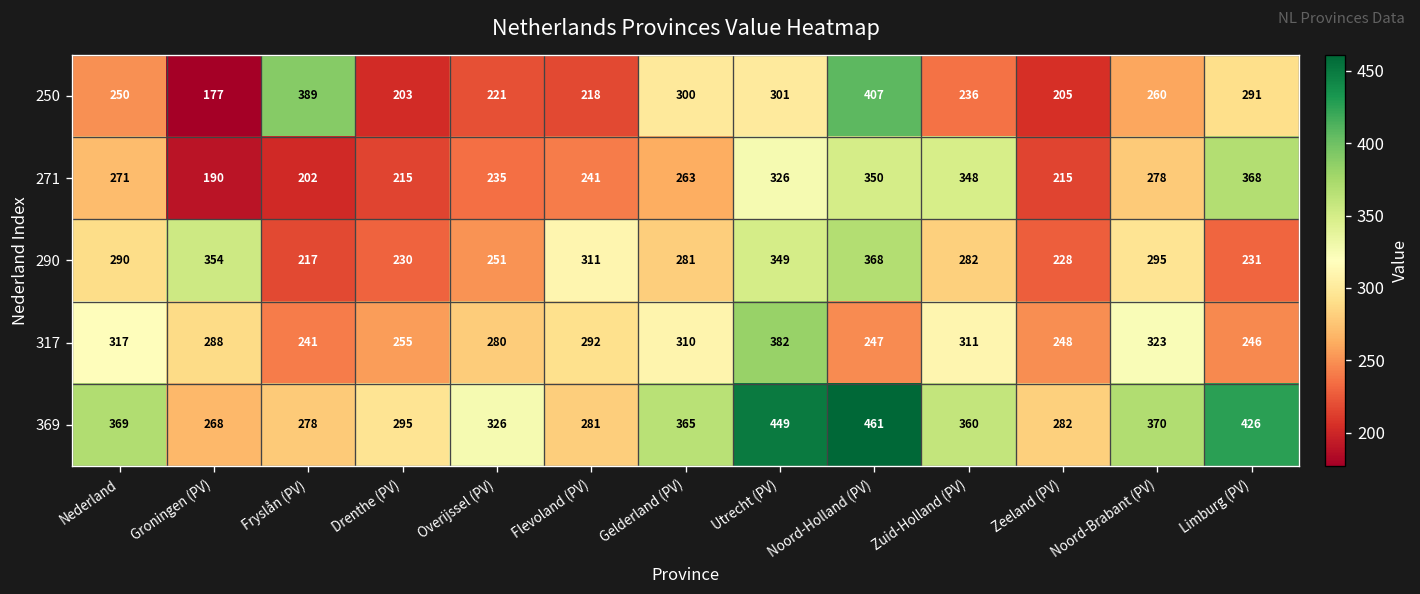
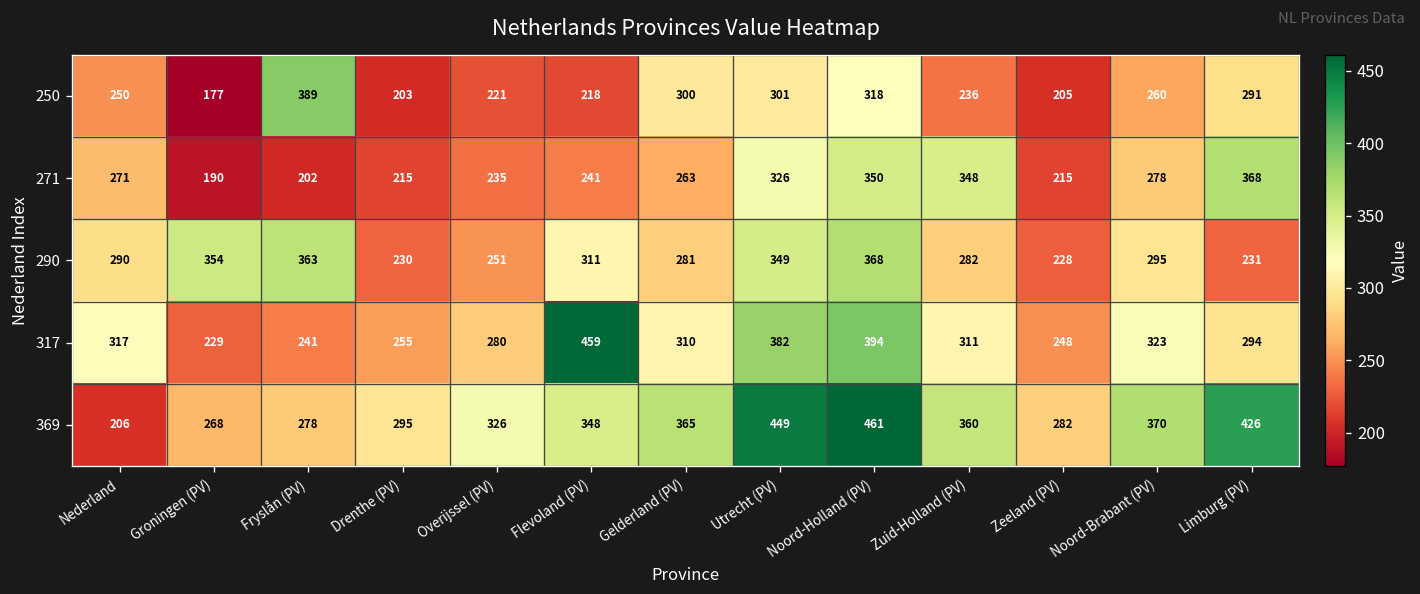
250, Noord-Holland (PV): 407 -> 318
290, Fryslån (PV): 217 -> 363
317, Groningen (PV): 288 -> 229
317, Flevoland (PV): 292 -> 459
317, Noord-Holland (PV): 247 -> 394
317, Limburg (PV): 246 -> 294
369, Nederland: 369 -> 206
369, Flevoland (PV): 281 -> 348
